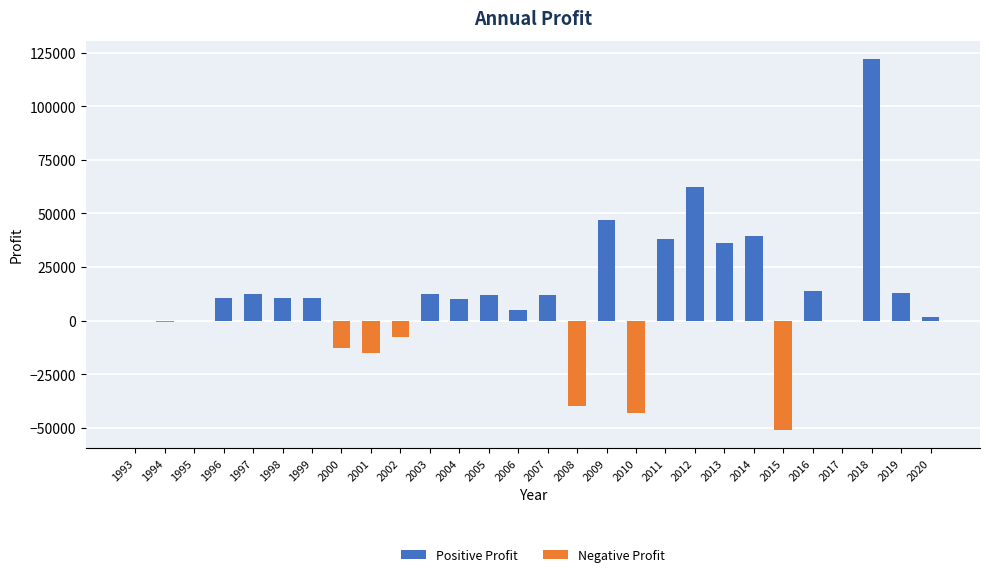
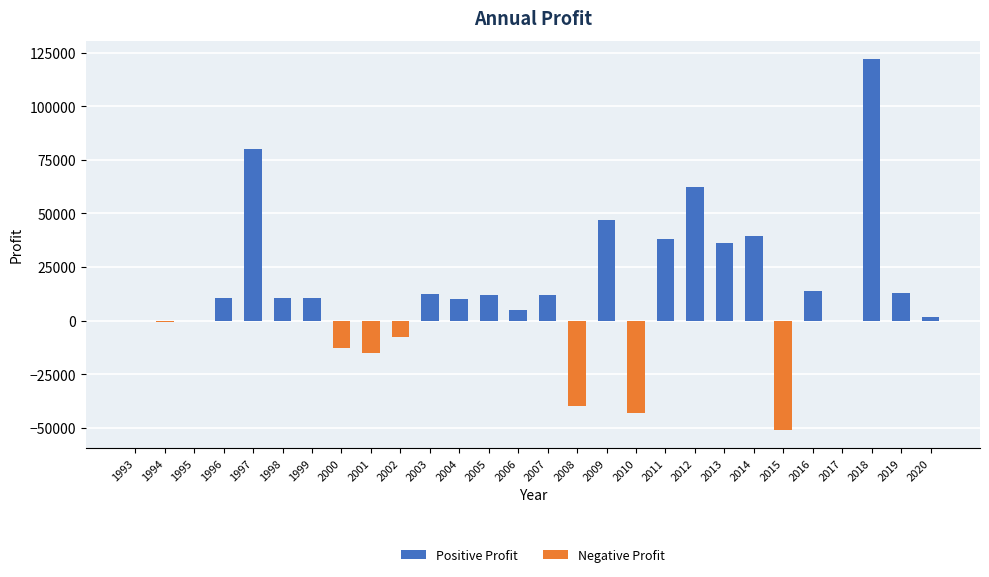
1997: 12000 -> 80000
